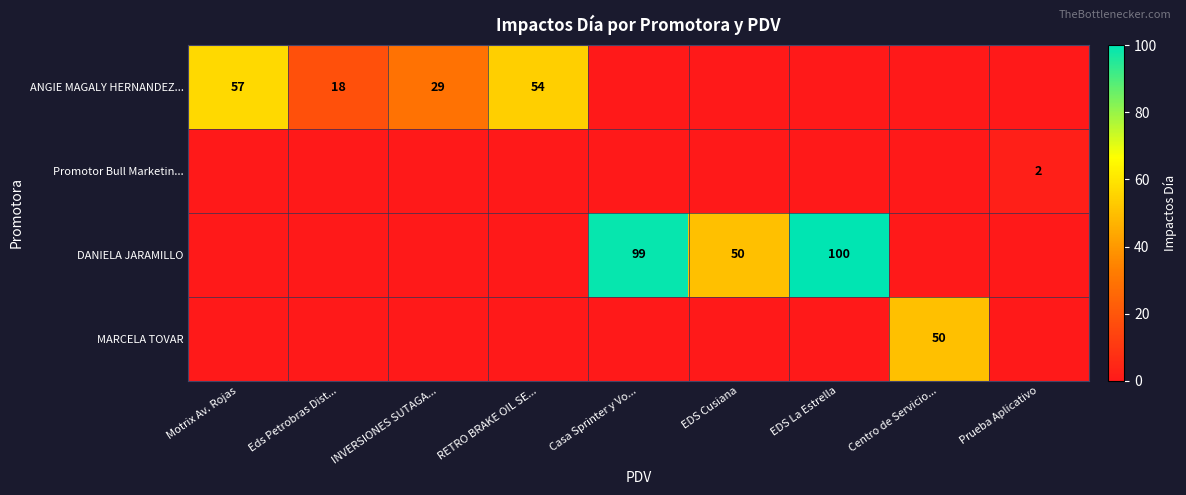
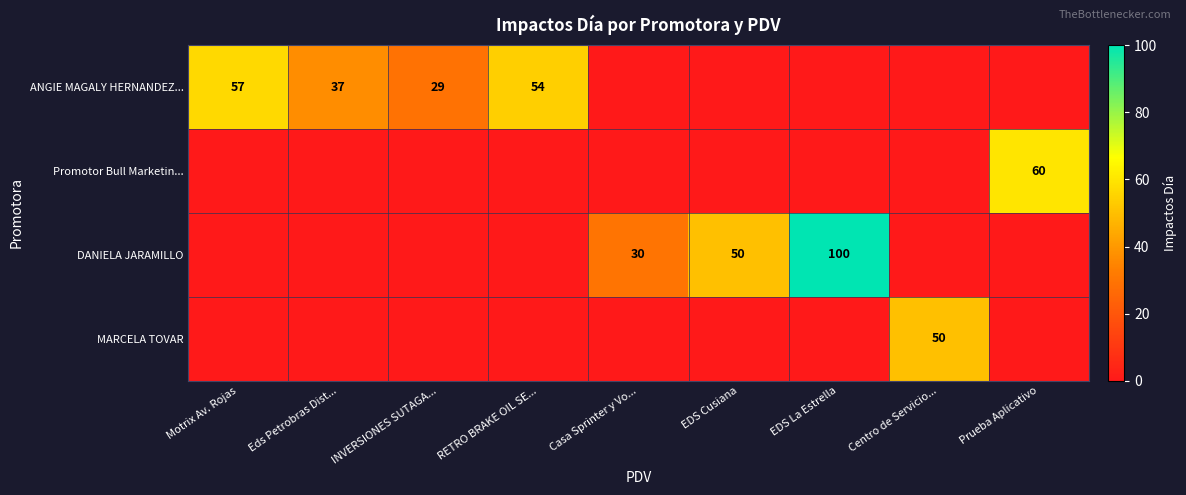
ANGIE MAGALY HERNANDEZ..., Eds Petrobras Dist...: 18 -> 37
Promotor Bull Marketin..., Prueba Aplicativo: 2 -> 60
DANIELA JARAMILLO, Casa Sprinter y Vo...: 99 -> 30
